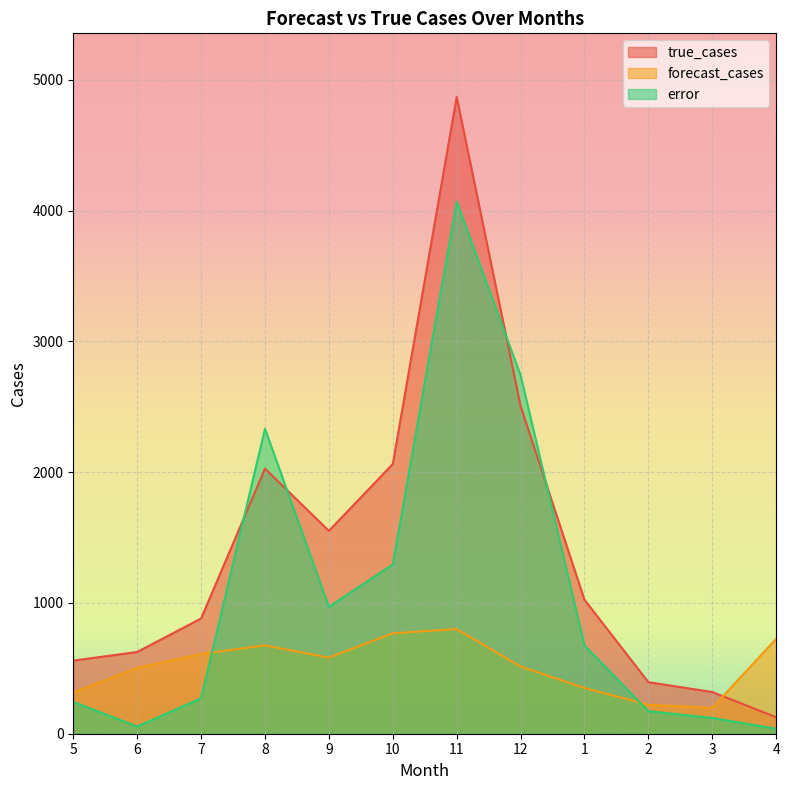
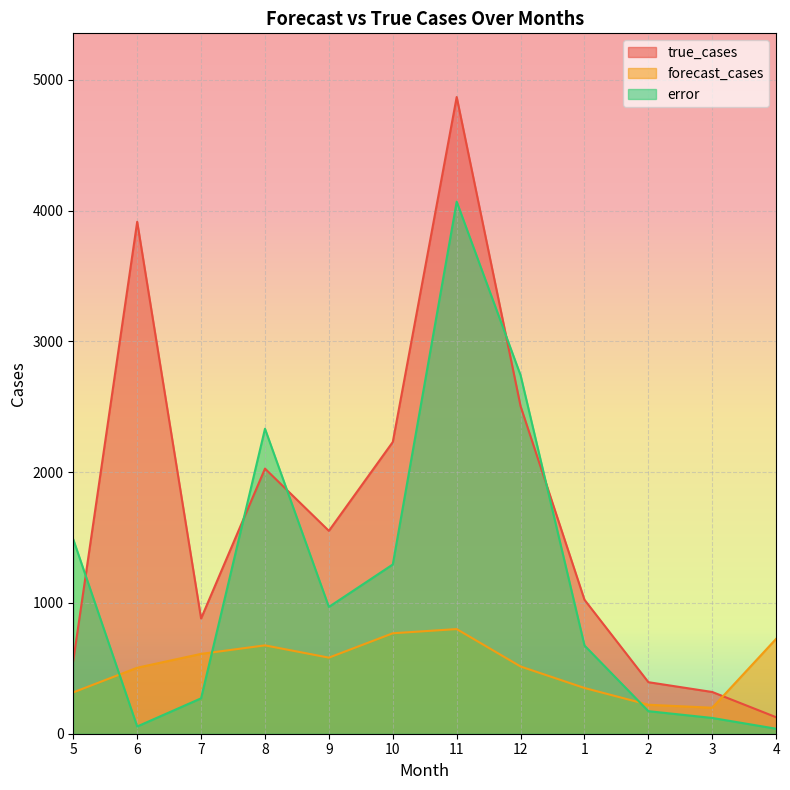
error, 5: 240 -> 1490
true_cases, 6: 630 -> 3910
true_cases, 10: 2060 -> 2230
